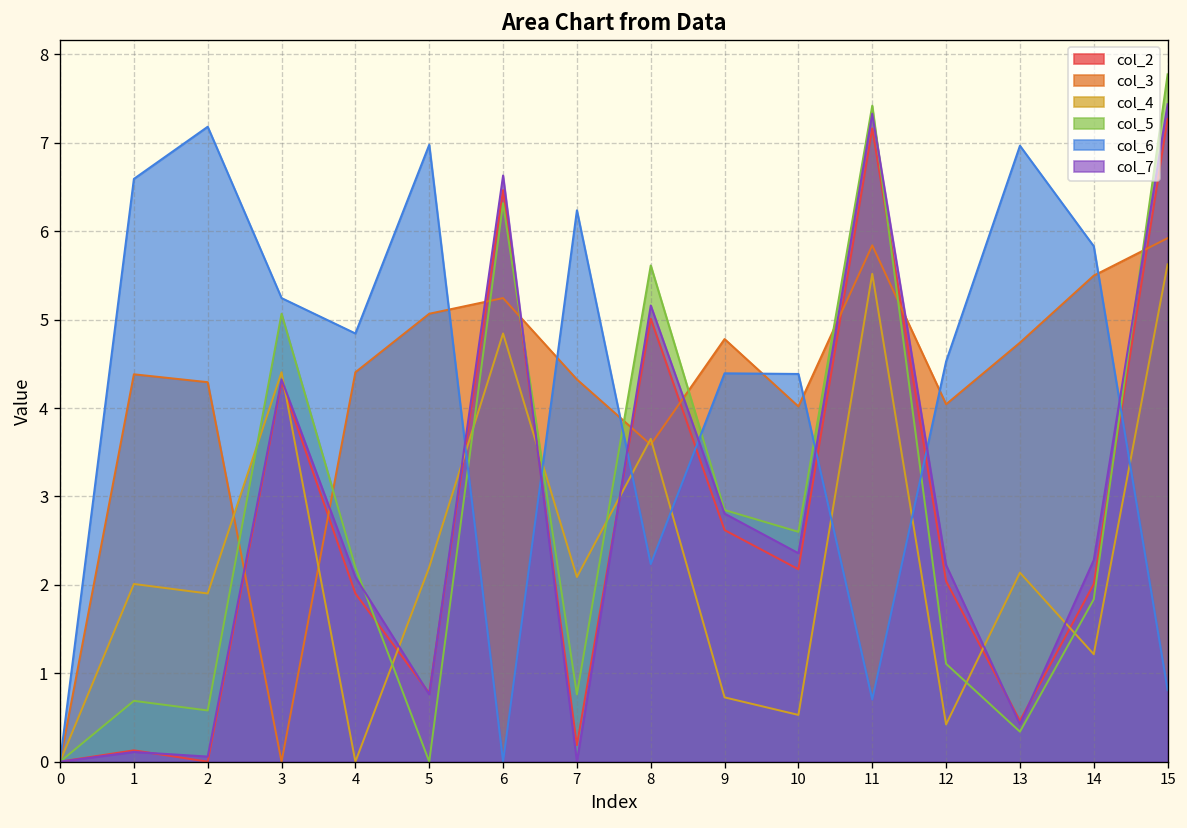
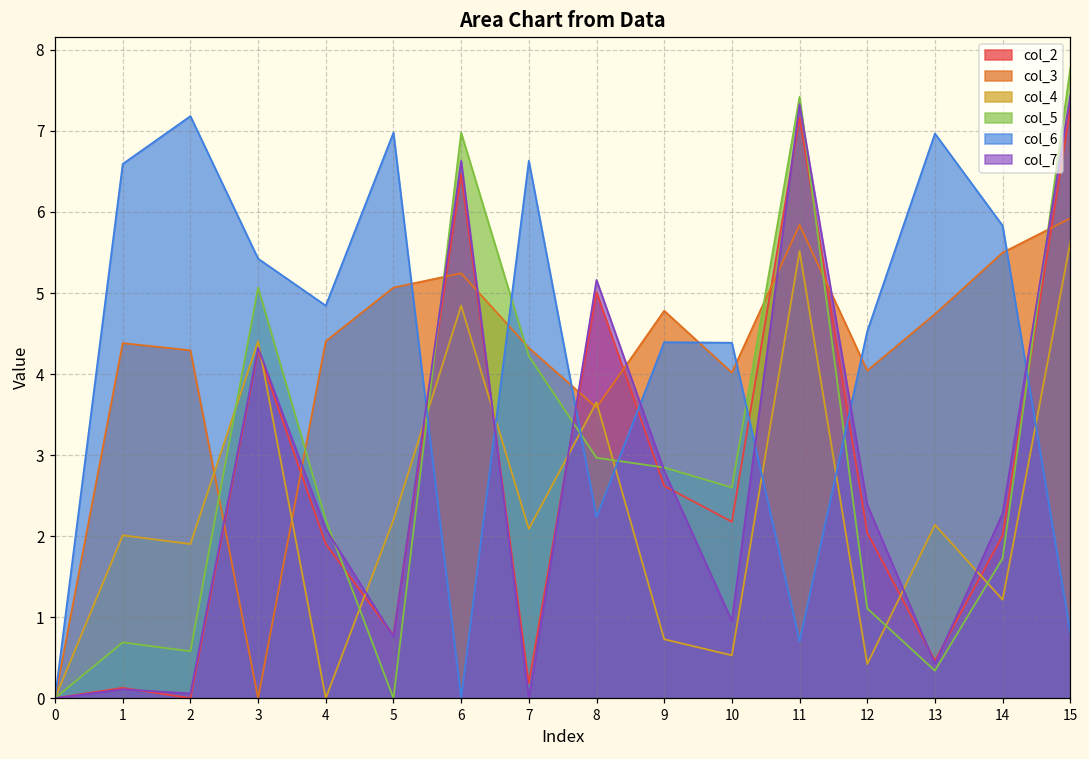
col_6, 3: 5.2 -> 5.4
col_5, 6: 6.3 -> 7.0
col_5, 7: 0.8 -> 4.2
col_6, 7: 6.2 -> 6.6
col_5, 8: 5.6 -> 3.0
col_7, 10: 2.4 -> 1.0
col_7, 12: 2.2 -> 2.4
col_5, 14: 1.8 -> 1.7
